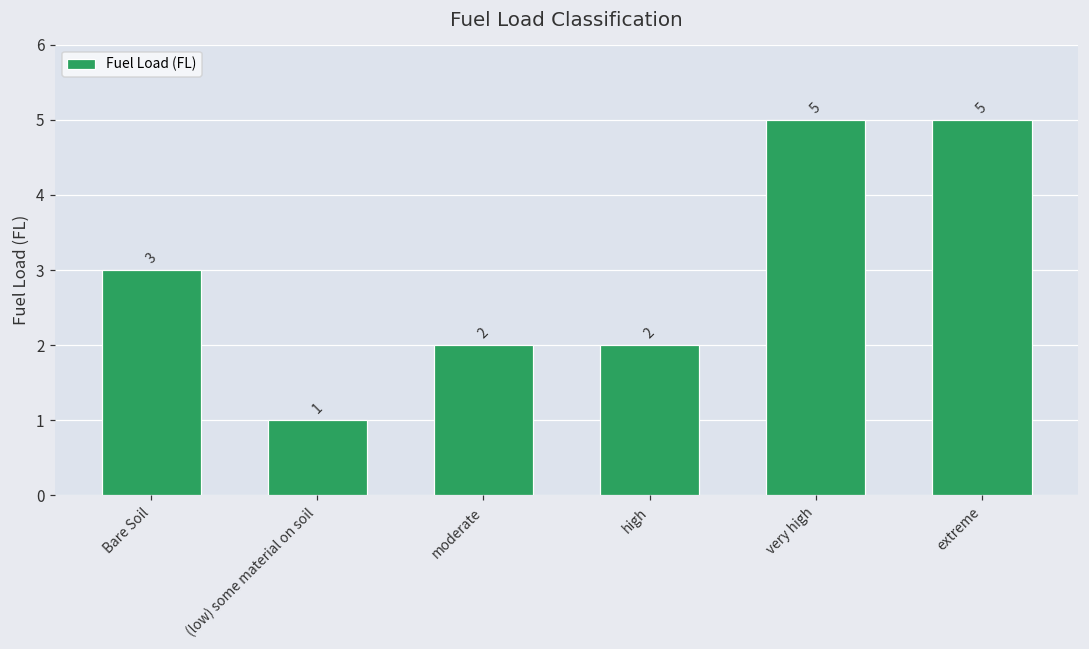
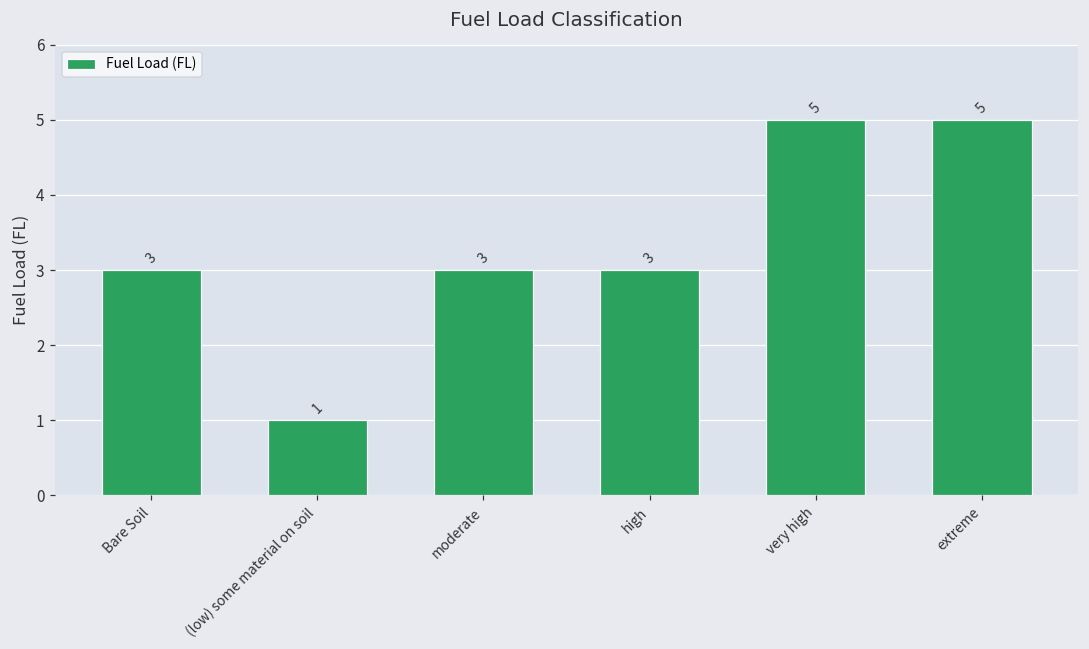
moderate: 2 -> 3
high: 2 -> 3
